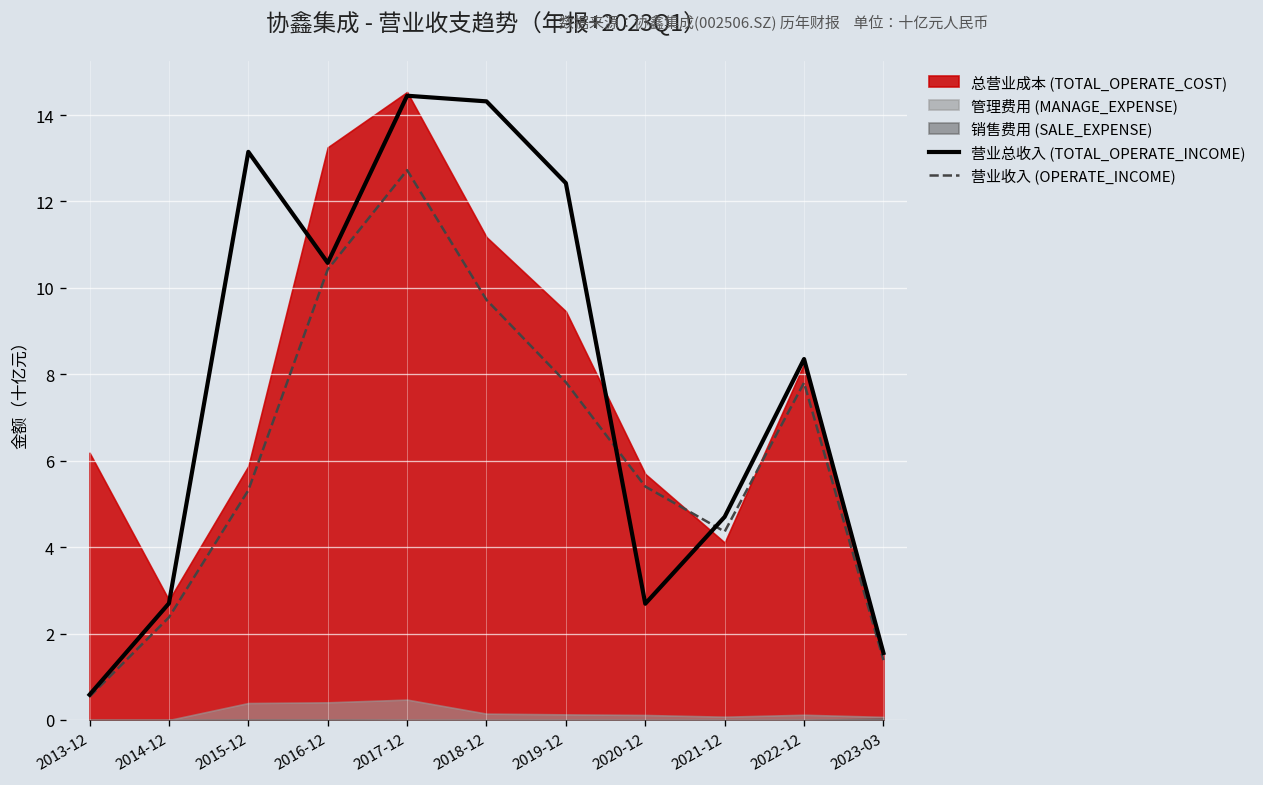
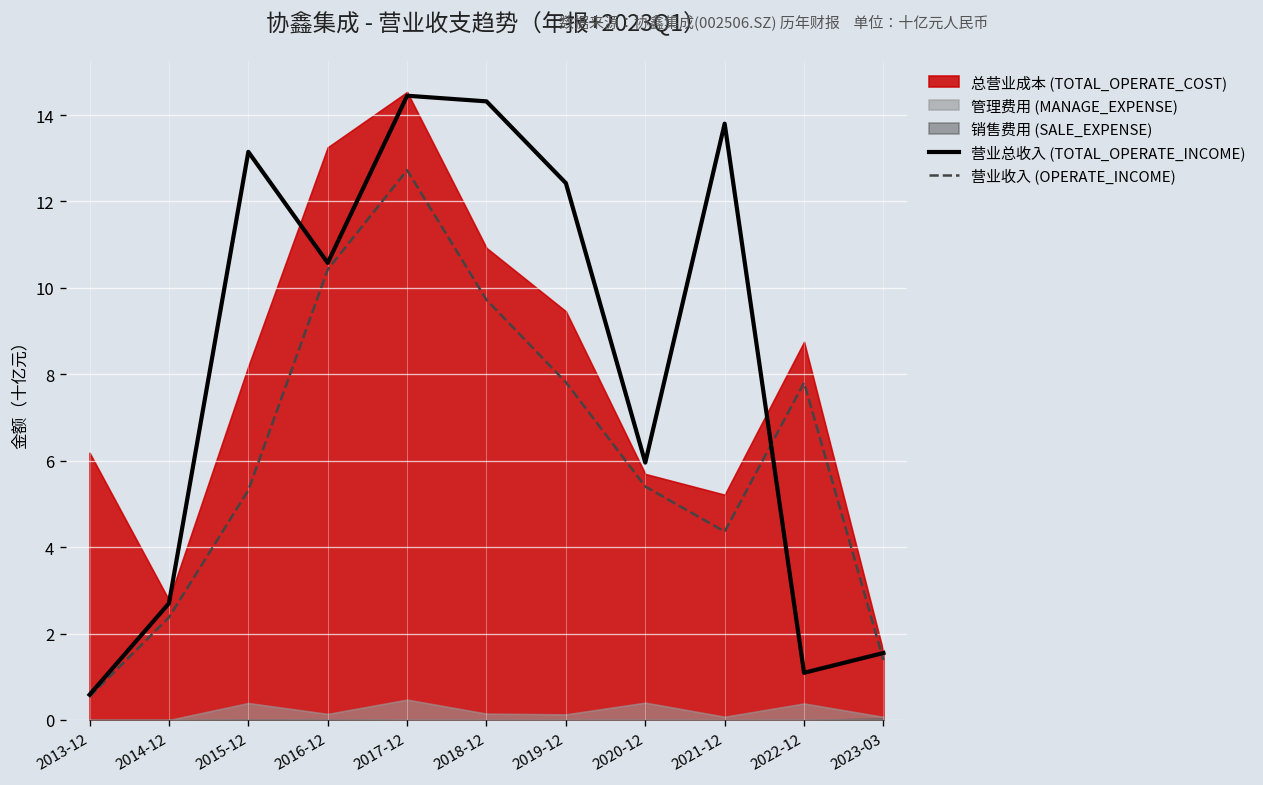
总营业成本 (TOTAL_OPERATE_COST), 2015-12: 5.9 -> 8.2
管理费用 (MANAGE_EXPENSE), 2016-12: 0.4 -> 0.1
总营业成本 (TOTAL_OPERATE_COST), 2018-12: 11.2 -> 10.9
营业总收入 (TOTAL_OPERATE_INCOME), 2020-12: 2.7 -> 6.0
管理费用 (MANAGE_EXPENSE), 2020-12: 0.1 -> 0.4
营业总收入 (TOTAL_OPERATE_INCOME), 2021-12: 4.7 -> 13.8
总营业成本 (TOTAL_OPERATE_COST), 2021-12: 4.1 -> 5.2
营业总收入 (TOTAL_OPERATE_INCOME), 2022-12: 8.4 -> 1.1
总营业成本 (TOTAL_OPERATE_COST), 2022-12: 8.2 -> 8.8
管理费用 (MANAGE_EXPENSE), 2022-12: 0.1 -> 0.4
